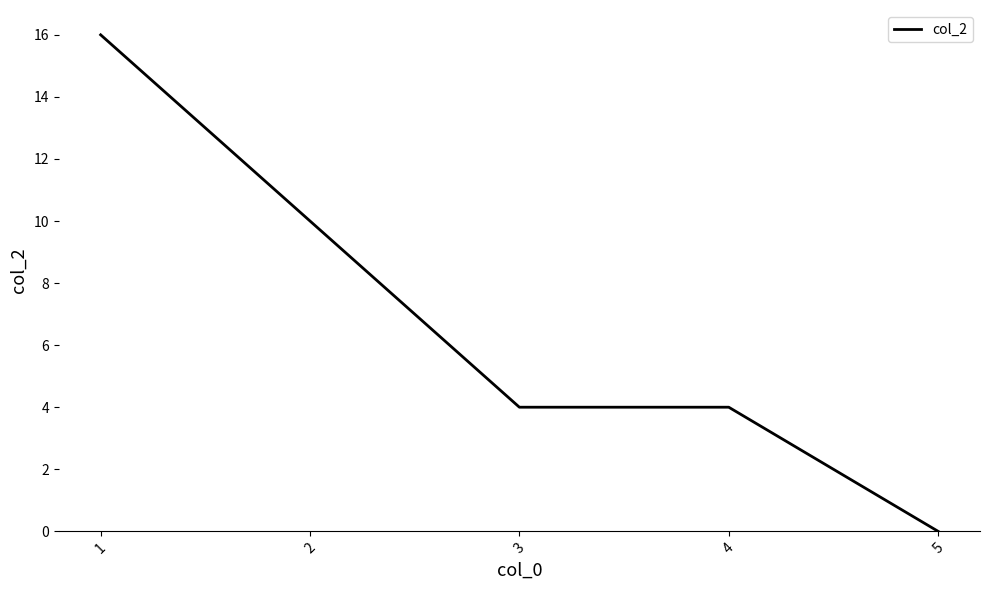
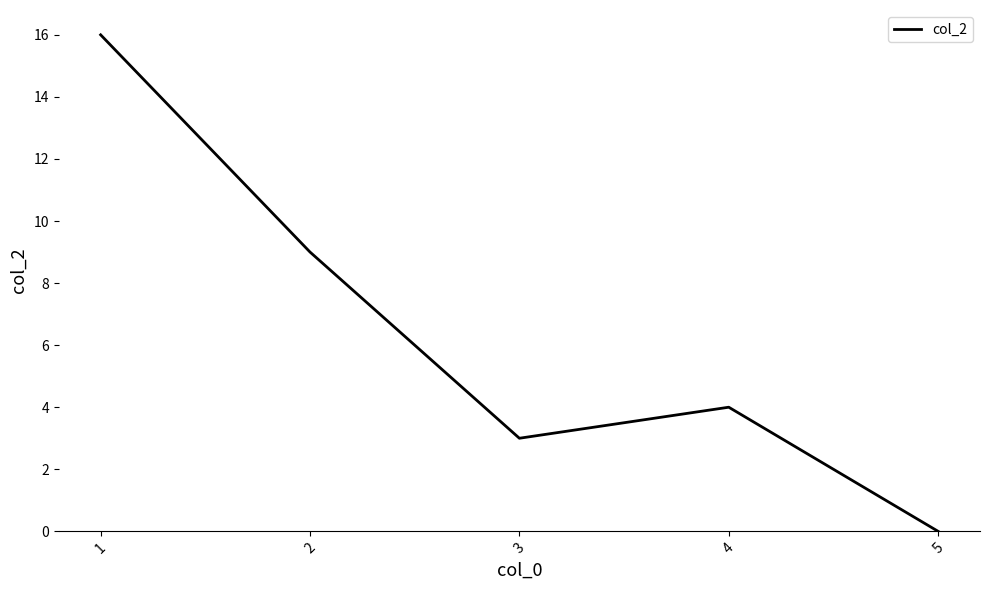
2: 10 -> 9
3: 4 -> 3
